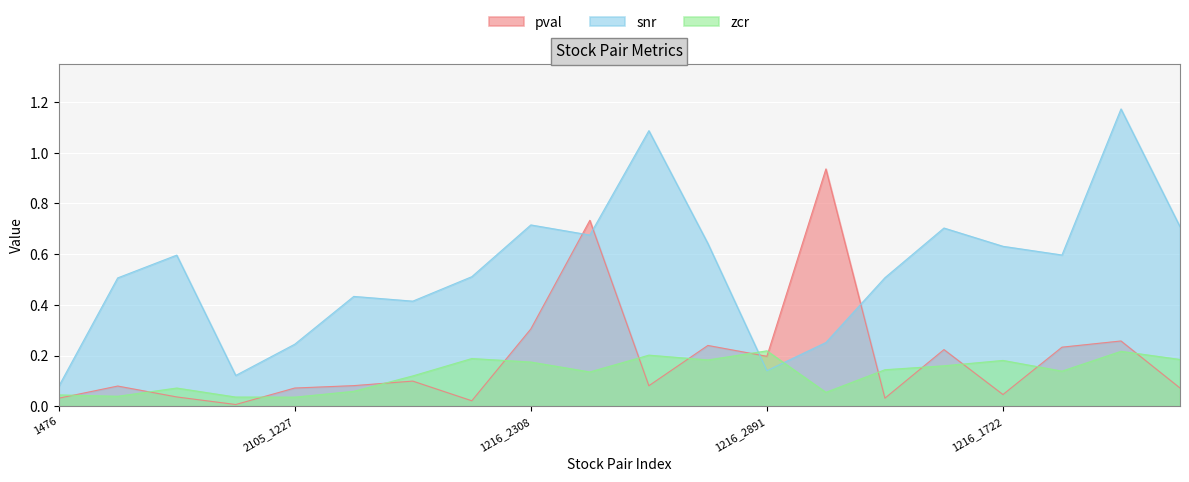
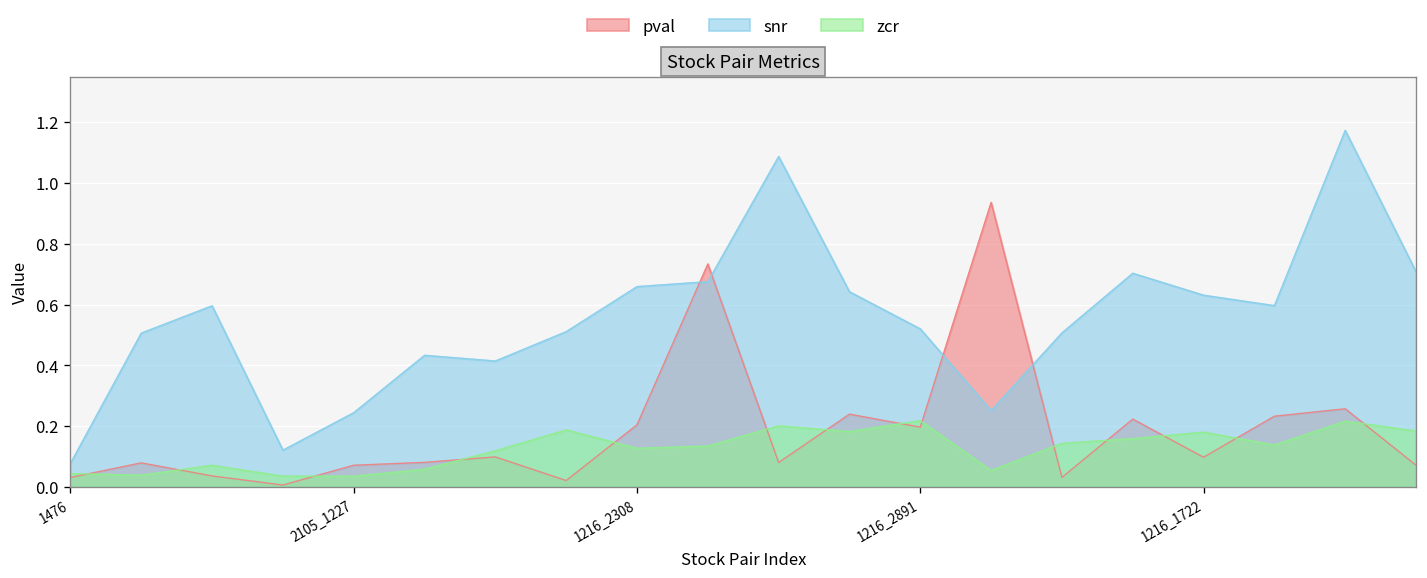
pval, 1216_2308: 0.30 -> 0.20
snr, 1216_2308: 0.72 -> 0.66
zcr, 1216_2308: 0.17 -> 0.13
snr, 1216_2891: 0.14 -> 0.52
pval, 1216_1722: 0.05 -> 0.10
